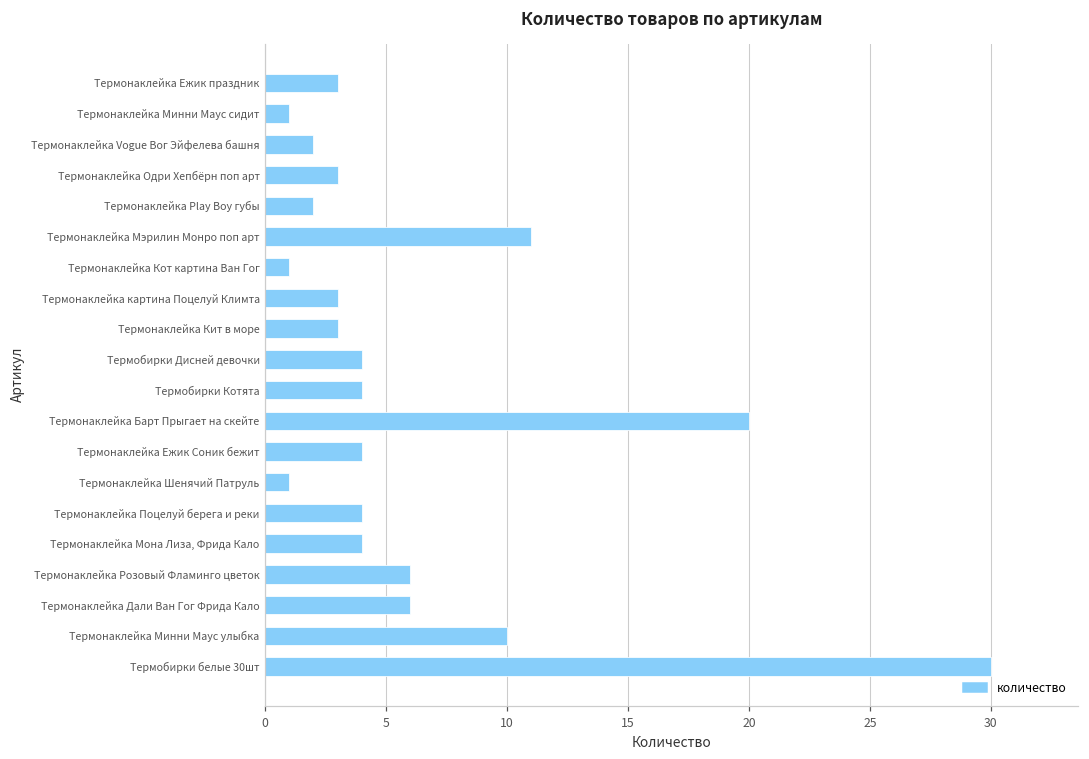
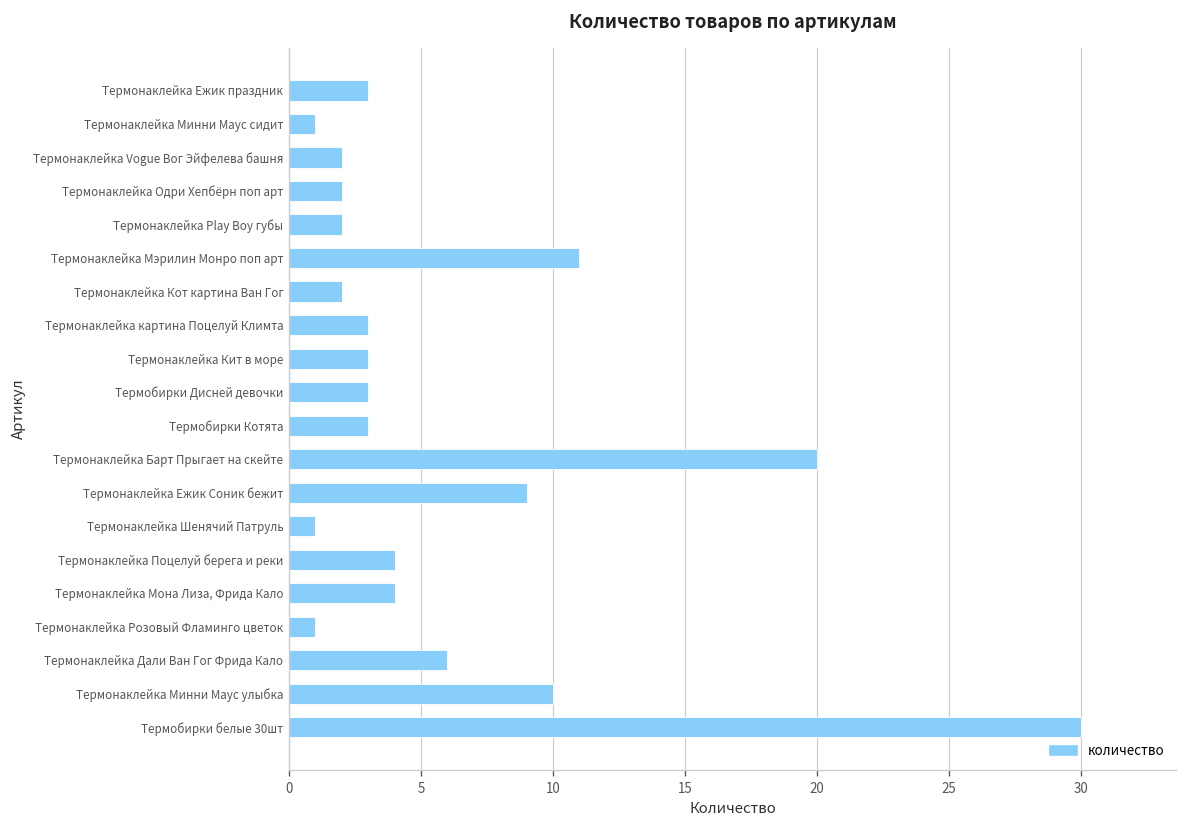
Термонаклейка Одри Хепбёрн поп арт: 3 -> 2
Термонаклейка Кот картина Ван Гог: 1 -> 2
Термобирки Дисней девочки: 4 -> 3
Термобирки Котята: 4 -> 3
Термонаклейка Ежик Соник бежит: 4 -> 9
Термонаклейка Розовый Фламинго цветок: 6 -> 1
